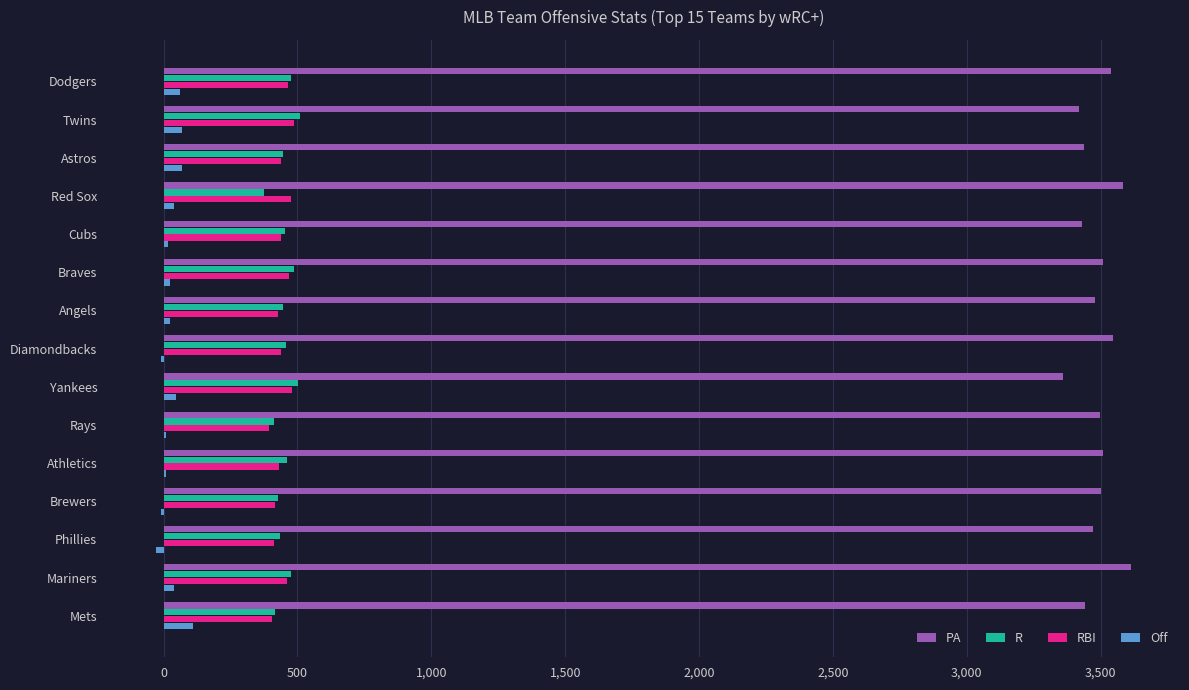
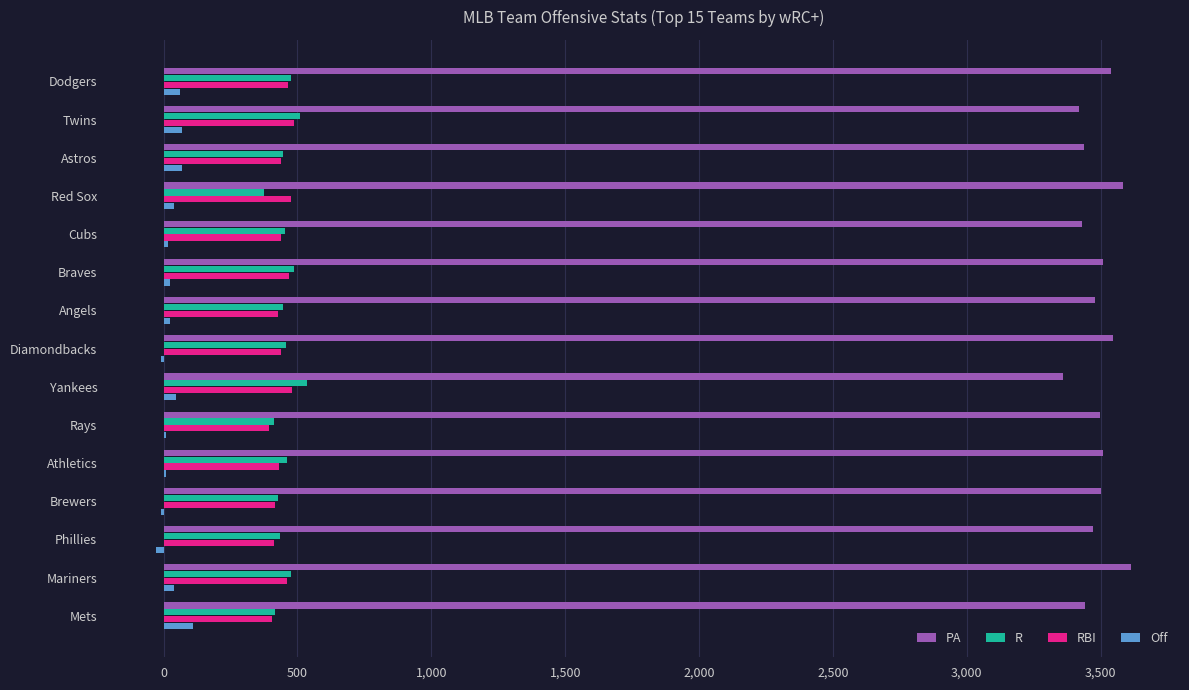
R, Yankees: 500 -> 540
